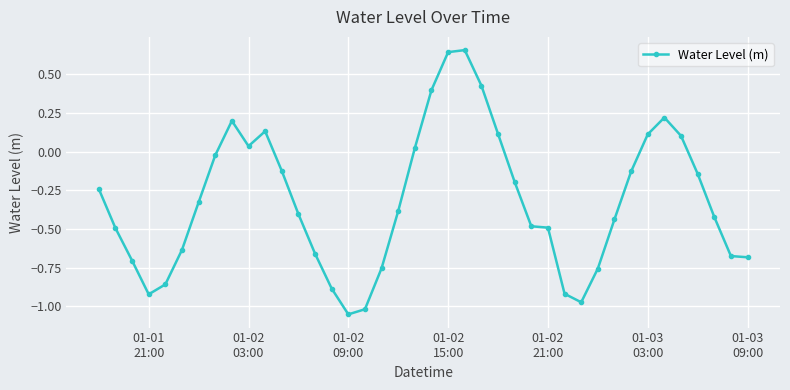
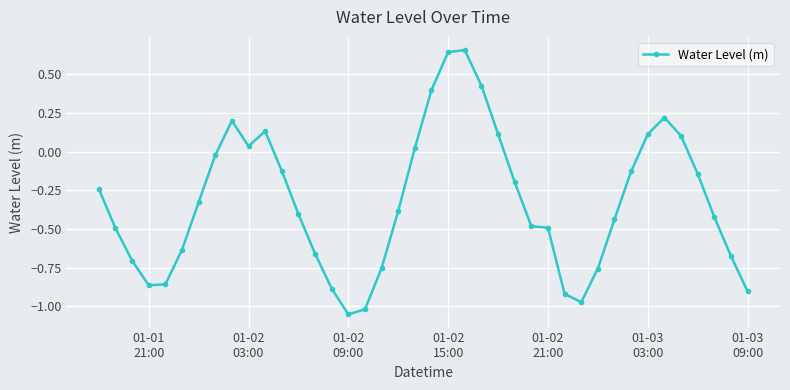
01-01 21:00: -0.92 -> -0.86
01-03 09:00: -0.68 -> -0.90
